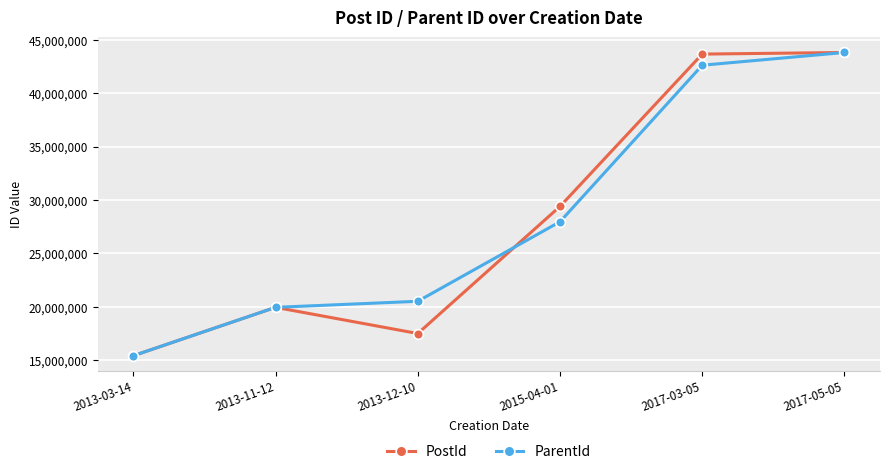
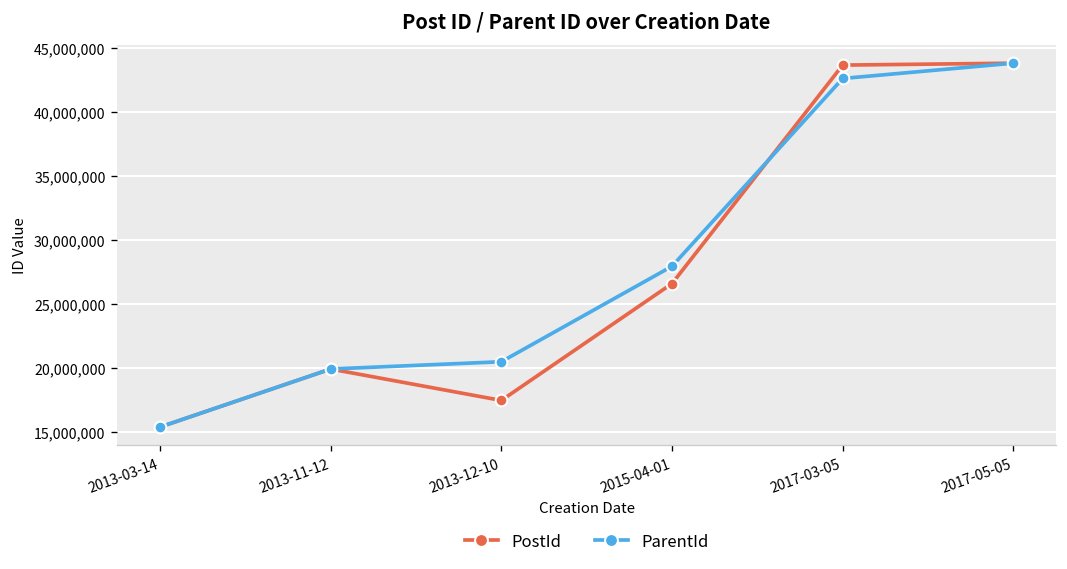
PostId, 2015-04-01: 29,400,000 -> 26,600,000
